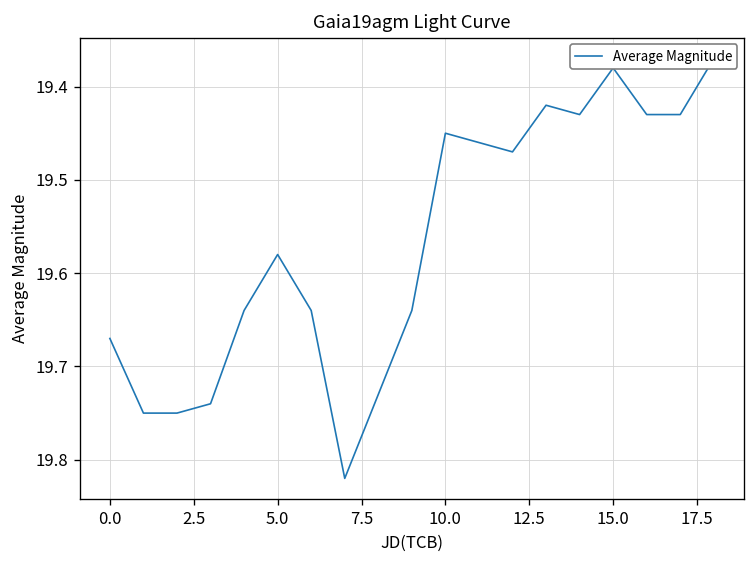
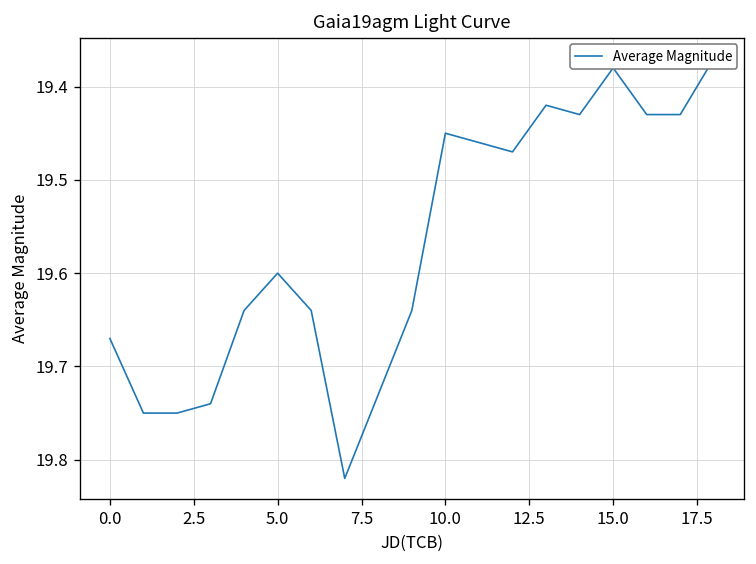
5.0: 19.58 -> 19.60
